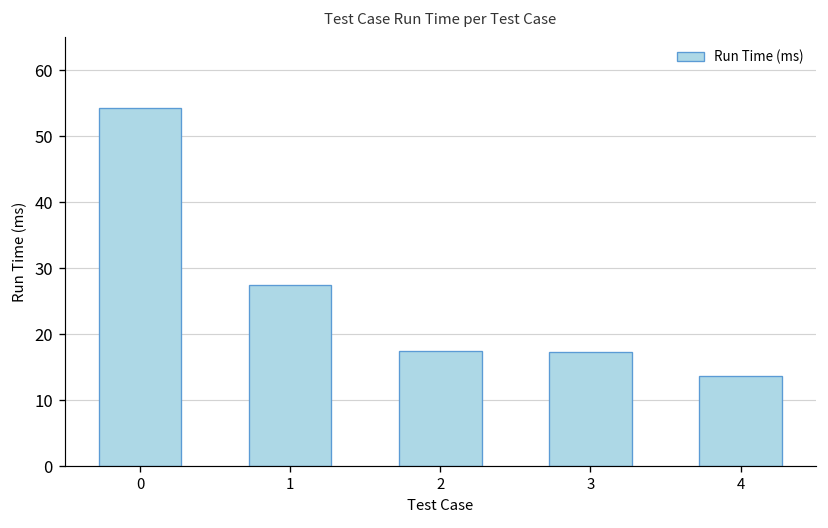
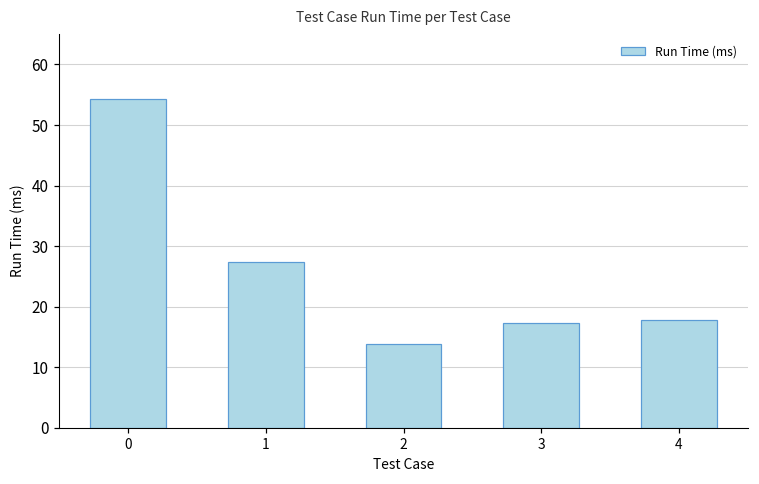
2: 17 -> 14
4: 14 -> 18
